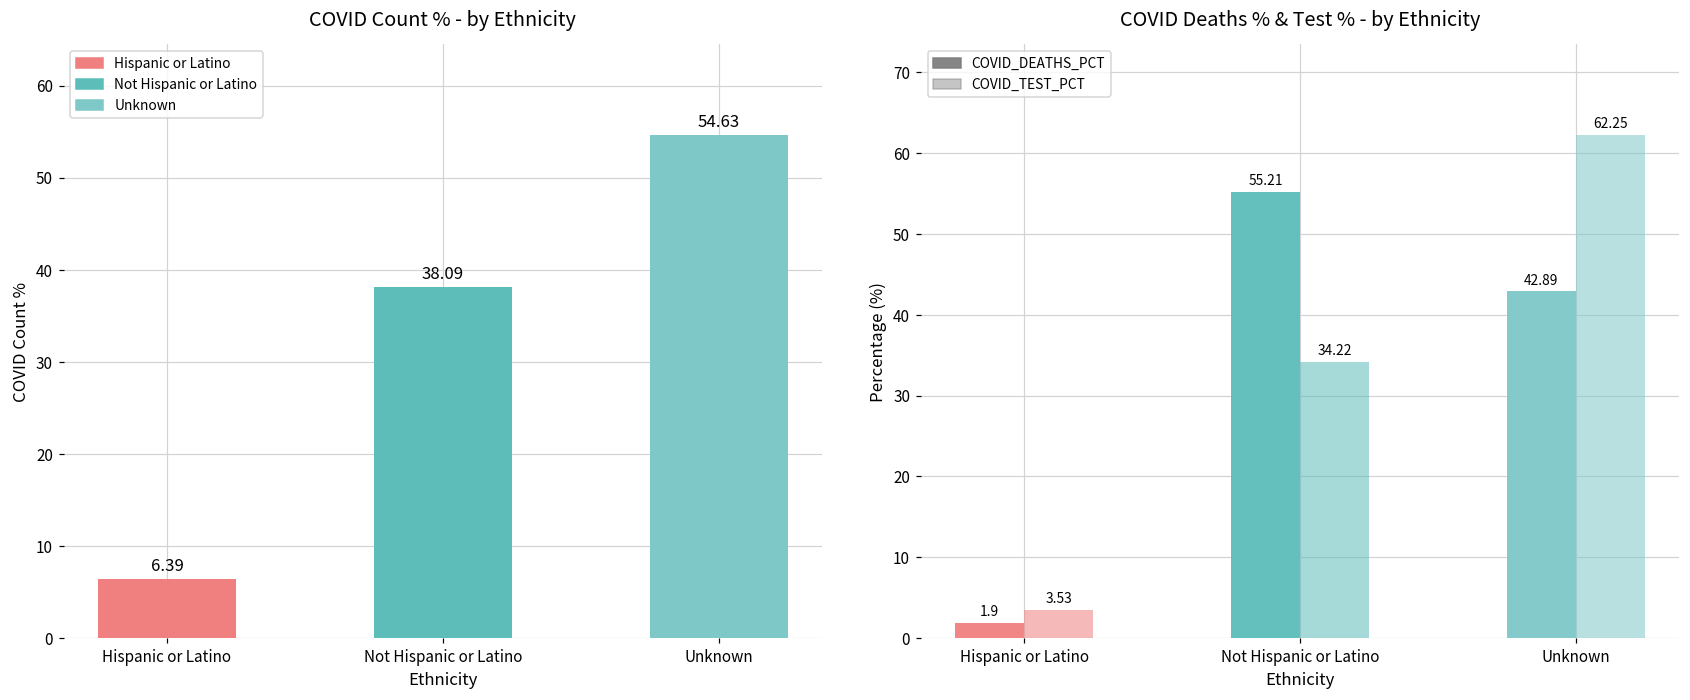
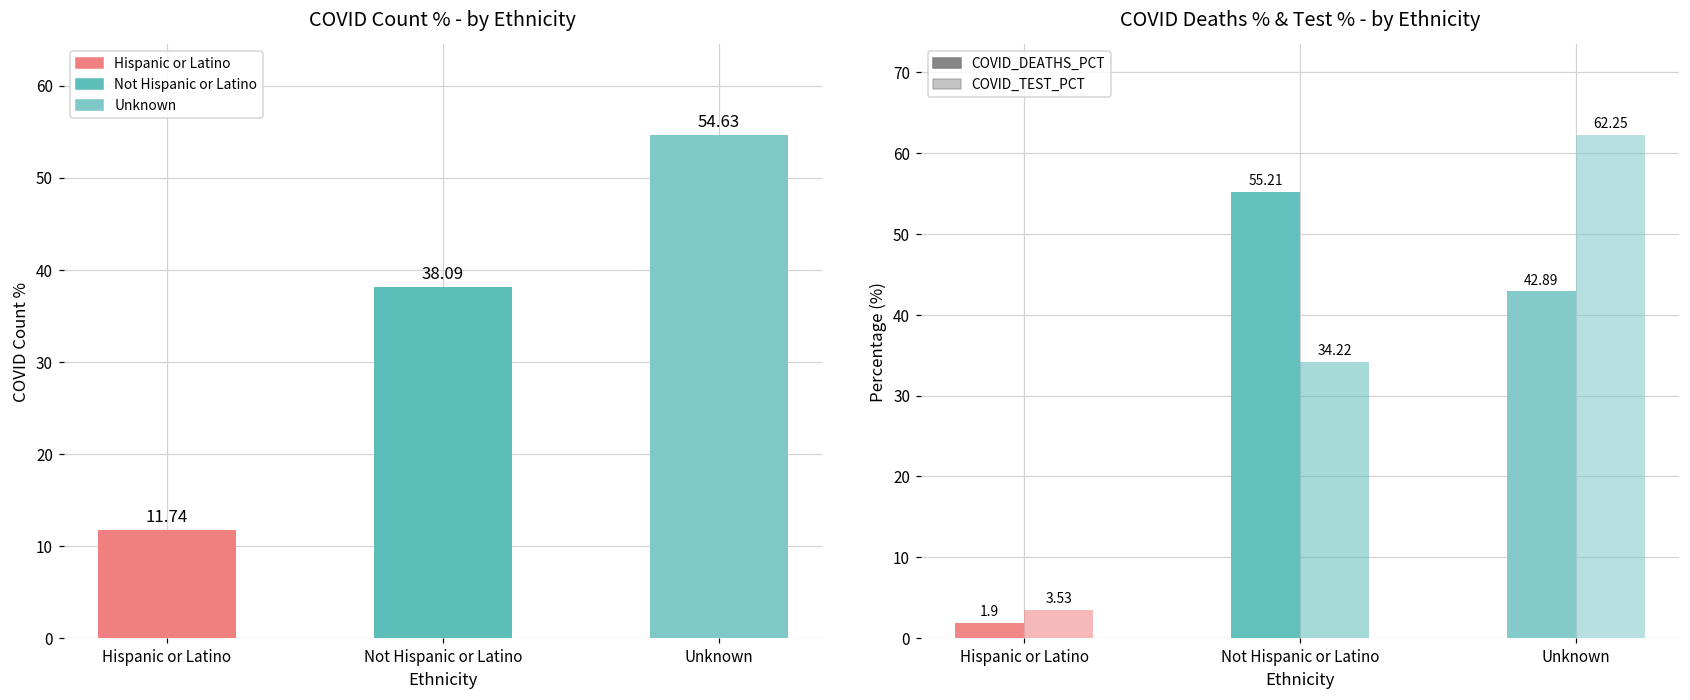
COVID Count % - by Ethnicity, Hispanic or Latino: 6.39 -> 11.74
